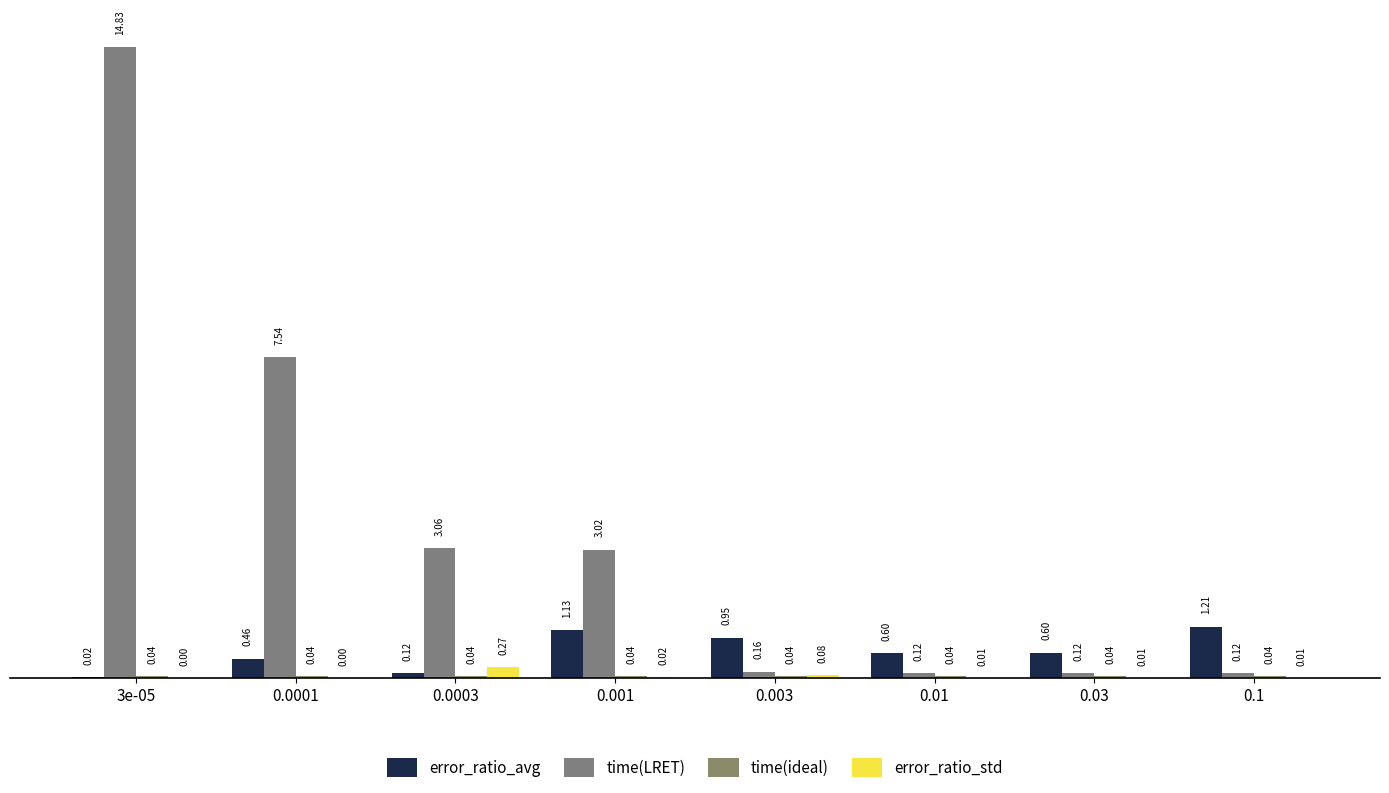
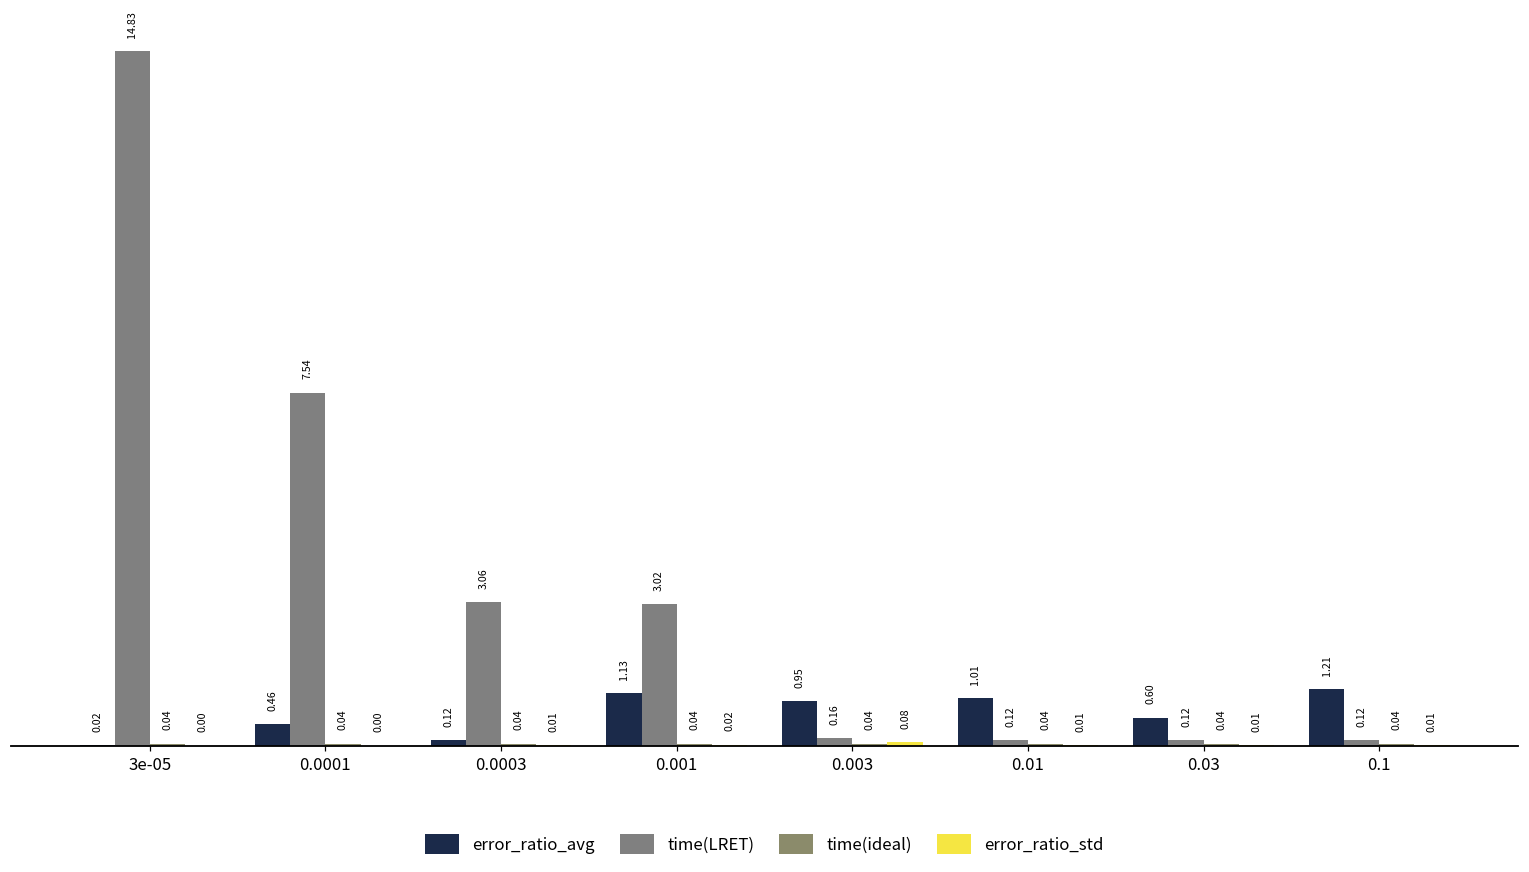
error_ratio_std, 0.0003: 0.27 -> 0.01
error_ratio_avg, 0.01: 0.60 -> 1.01
